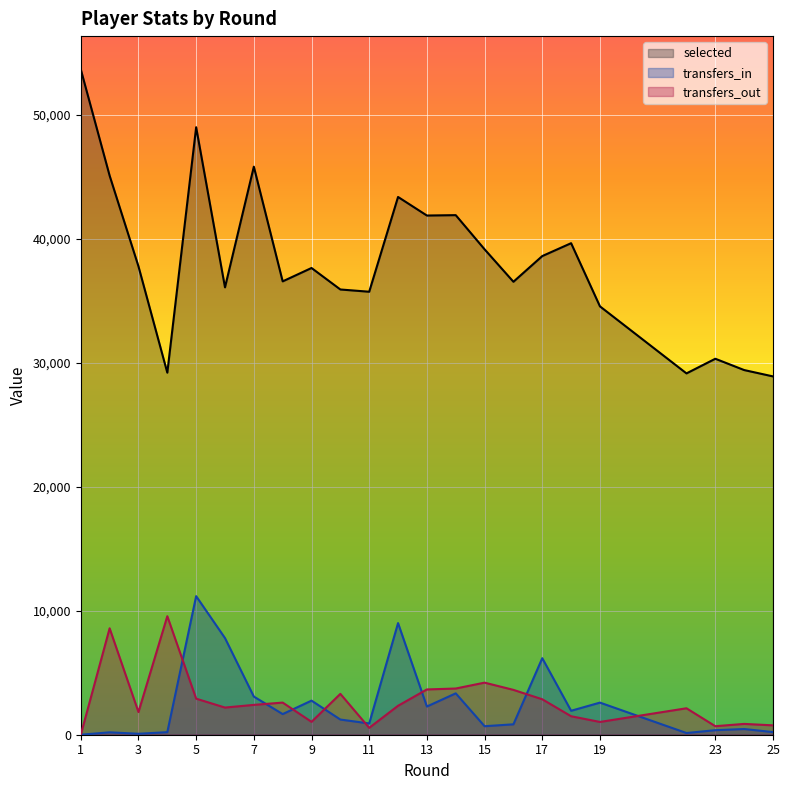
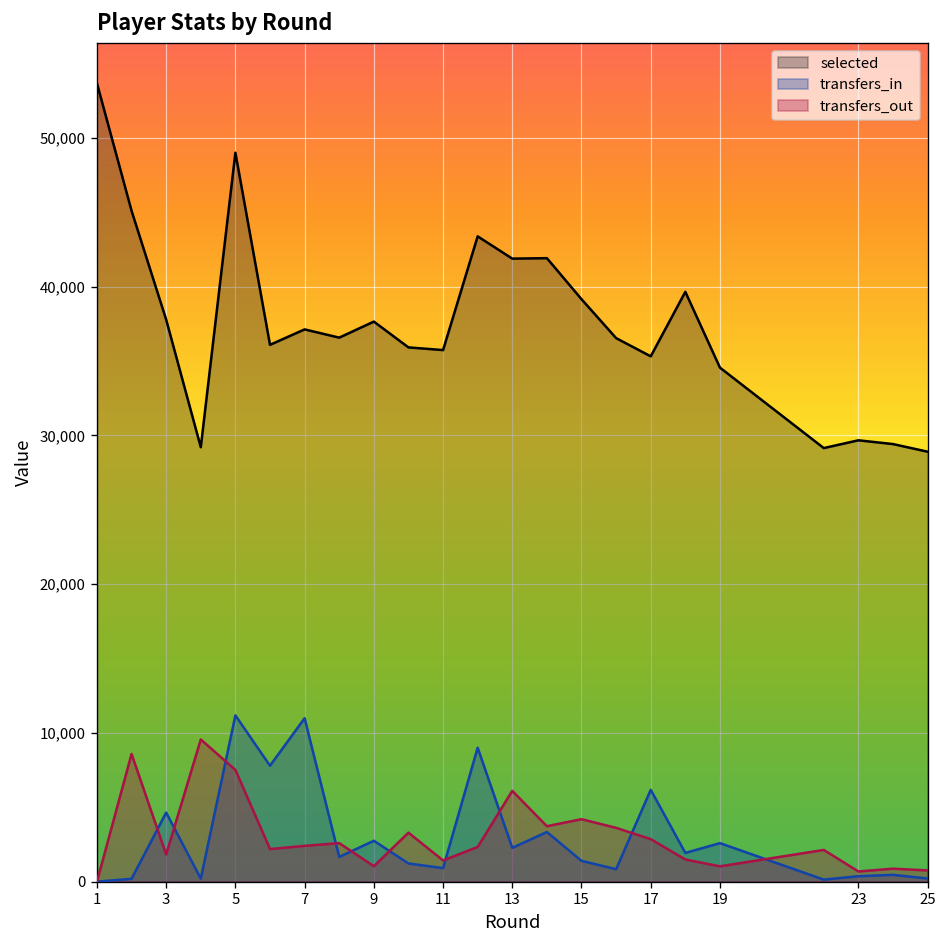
transfers_in, 3: 100 -> 4,600
transfers_out, 5: 2,900 -> 7,500
selected, 7: 45,800 -> 37,100
transfers_in, 7: 3,100 -> 11,000
transfers_out, 11: 600 -> 1,400
transfers_out, 13: 3,700 -> 6,100
transfers_in, 15: 700 -> 1,400
selected, 17: 38,600 -> 35,300
selected, 23: 30,300 -> 29,700
